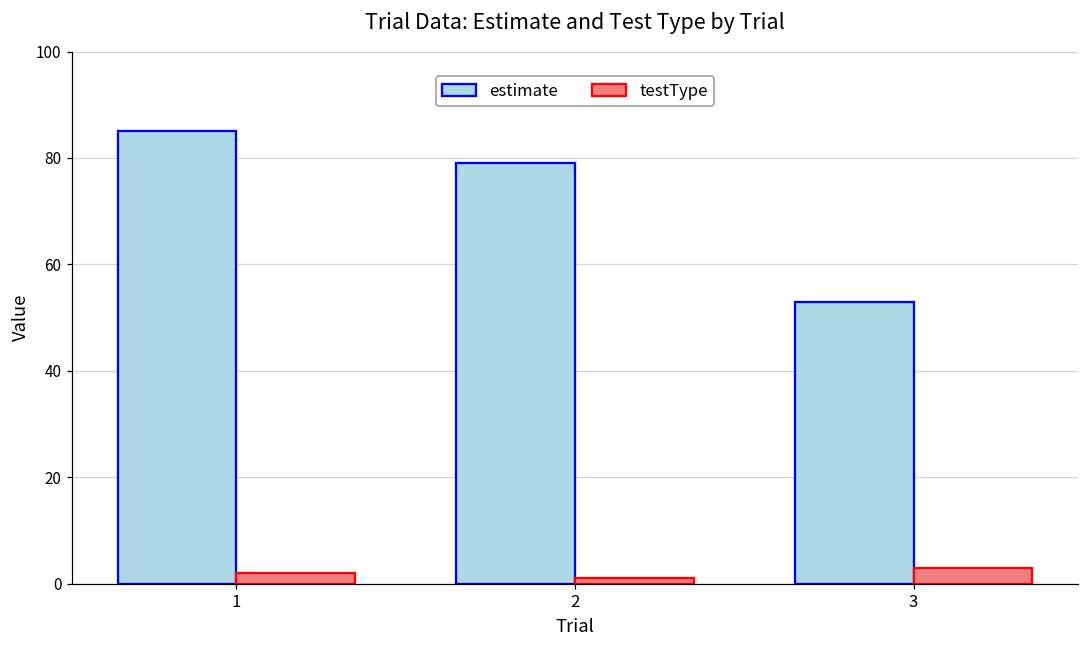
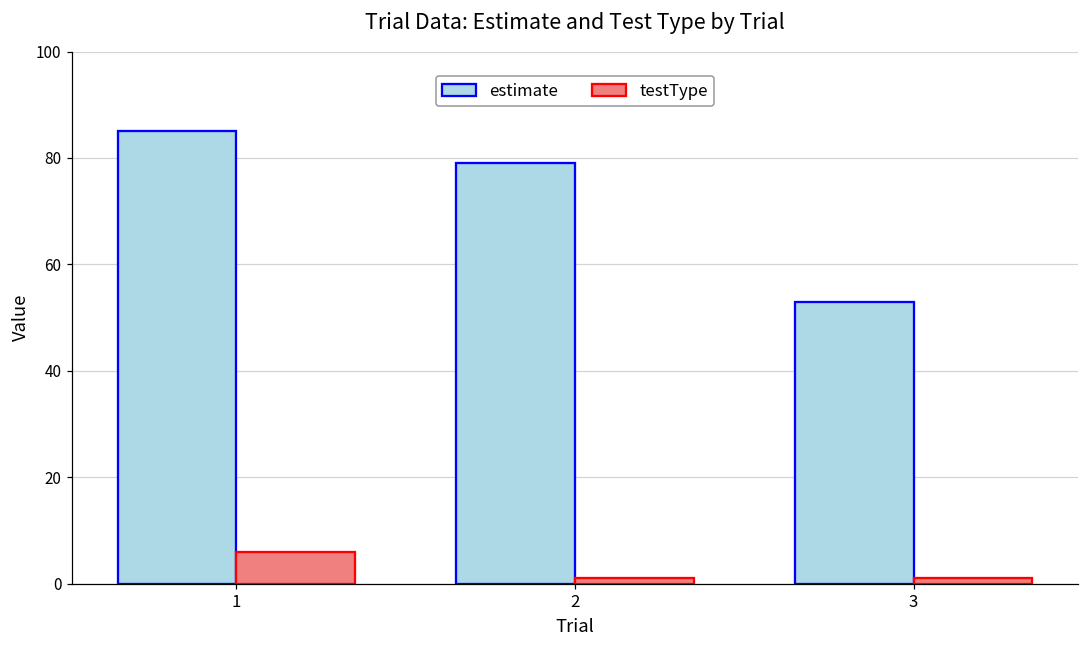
testType, 1: 2 -> 6
testType, 3: 3 -> 1
